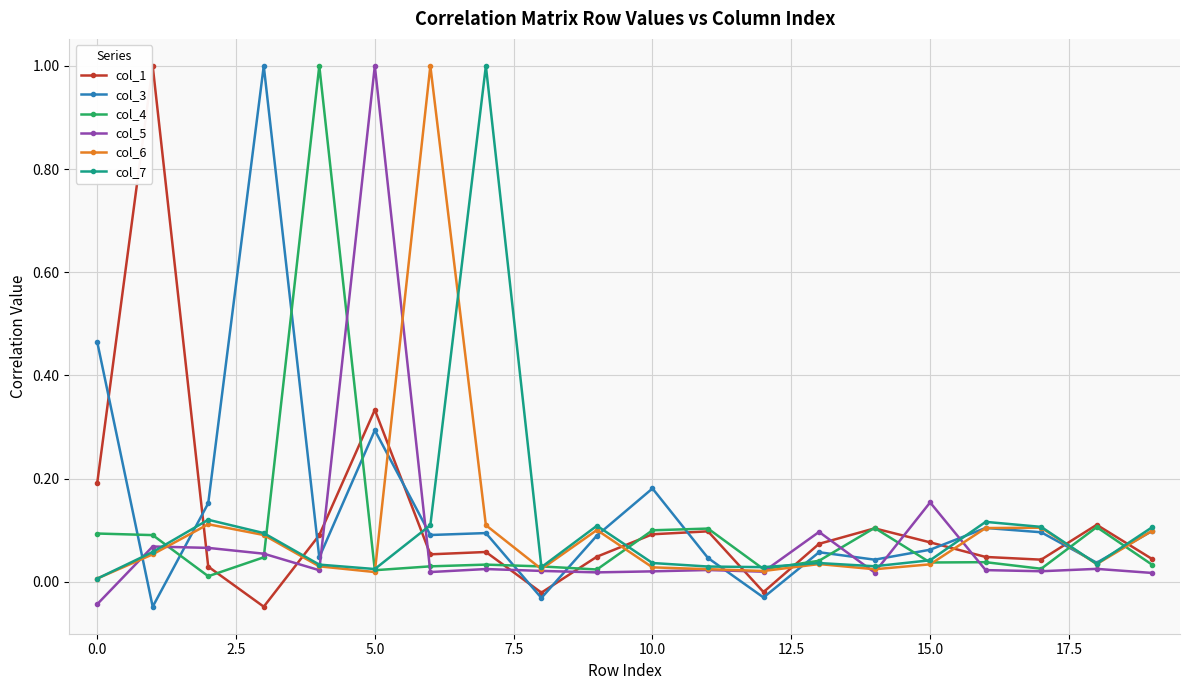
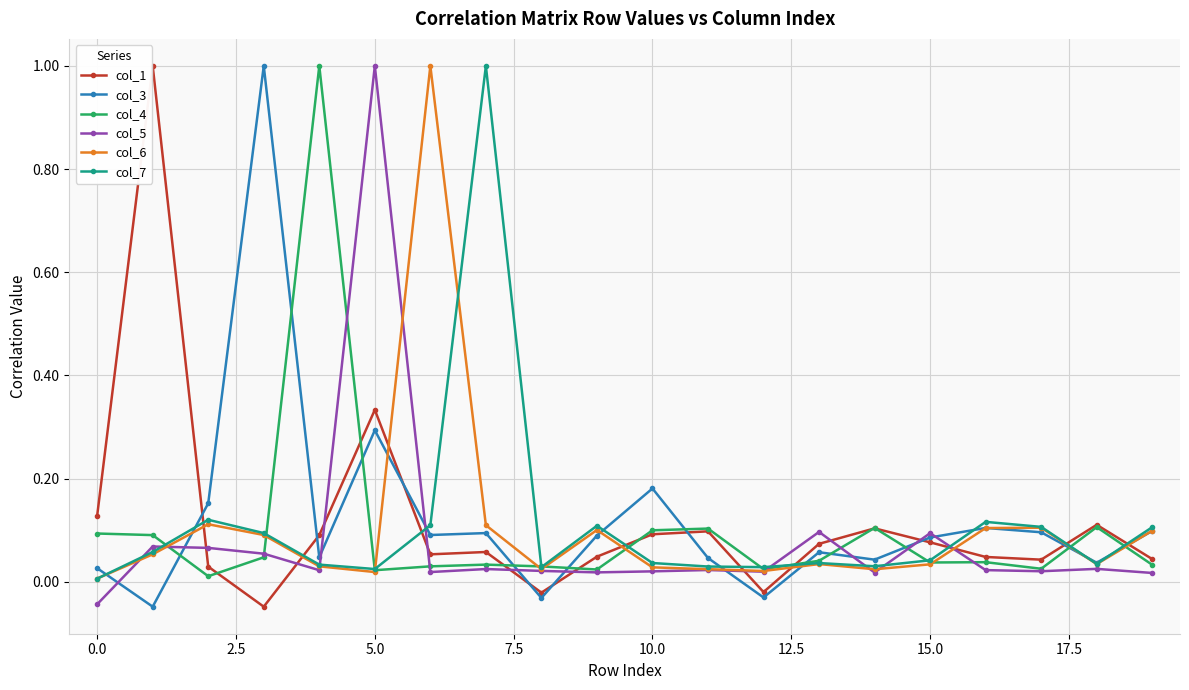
col_1, 0.0: 0.19 -> 0.13
col_3, 0.0: 0.47 -> 0.03
col_3, 15.0: 0.06 -> 0.09
col_5, 15.0: 0.15 -> 0.09
